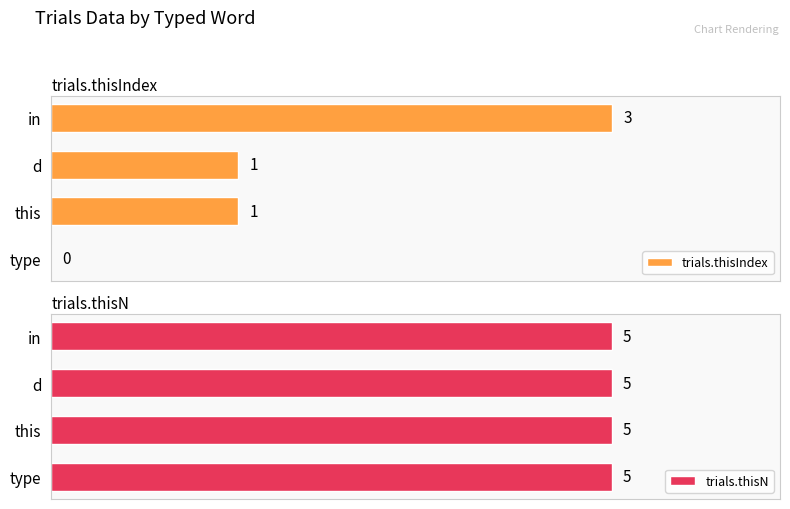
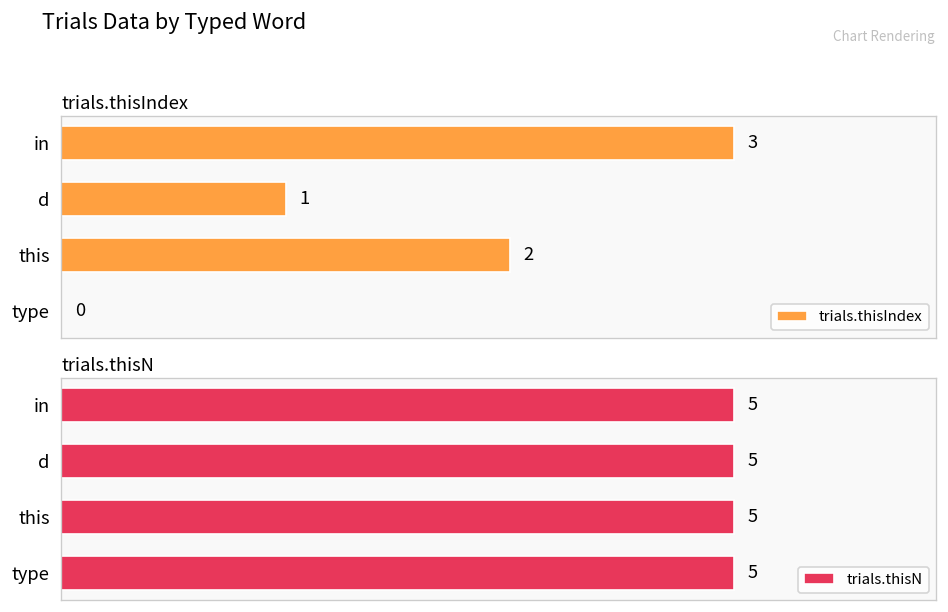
trials.thisIndex, this: 1 -> 2
